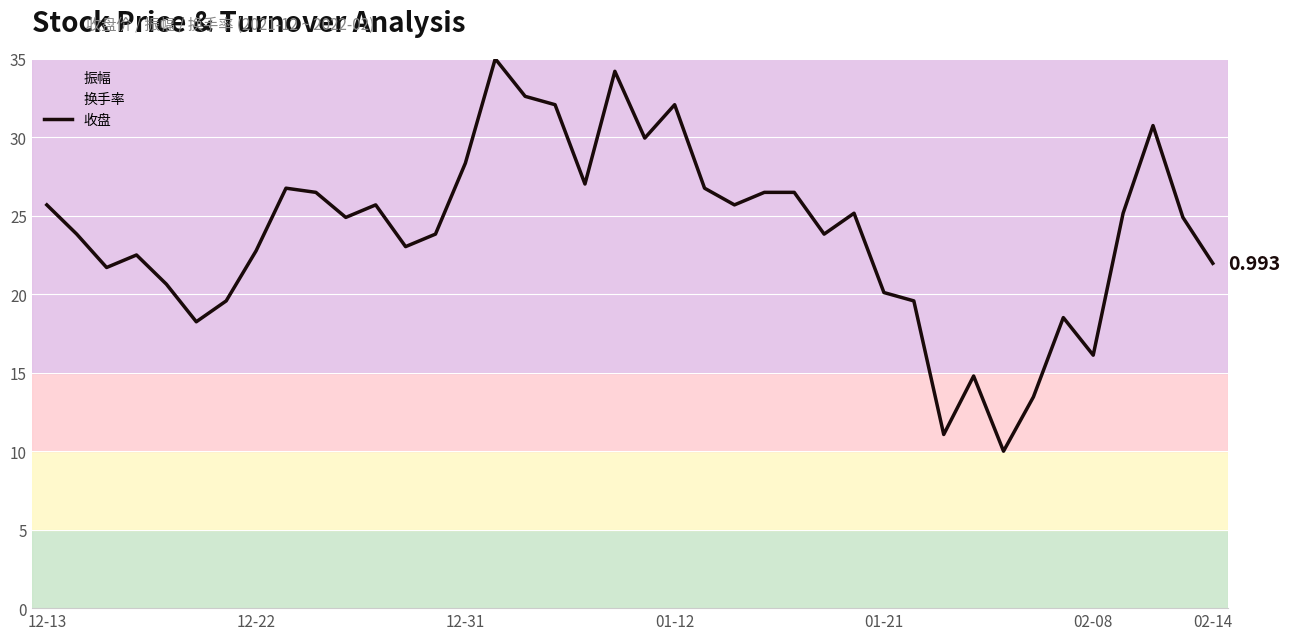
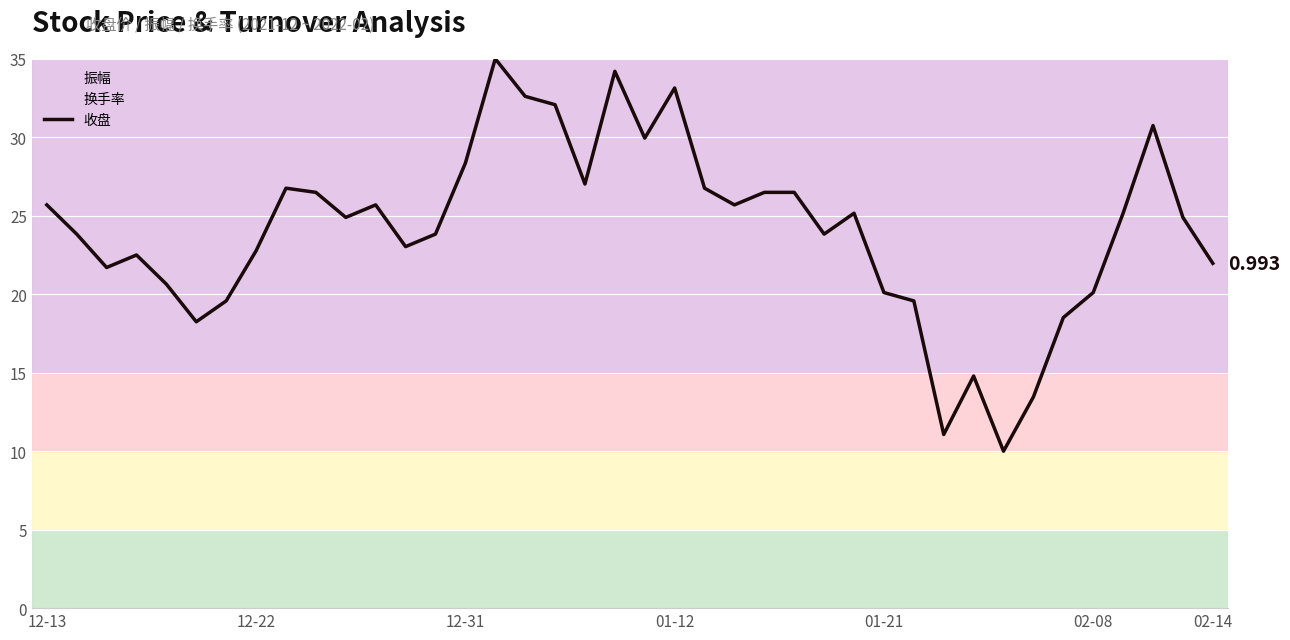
收盘, 01-12: 32.1 -> 33.1
收盘, 02-08: 16.1 -> 20.1
